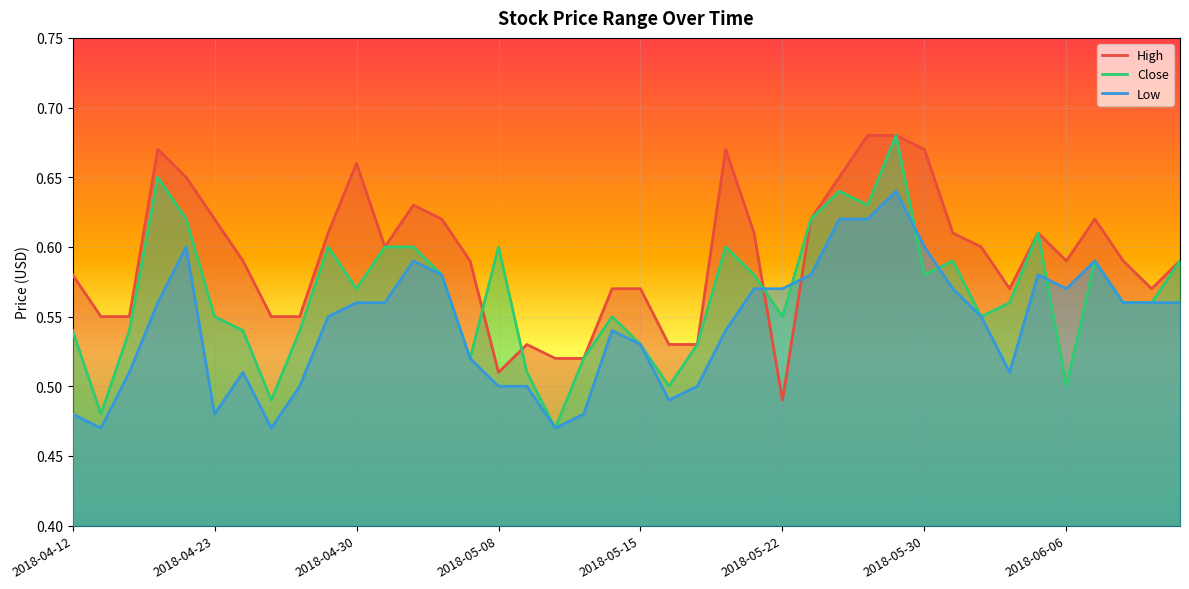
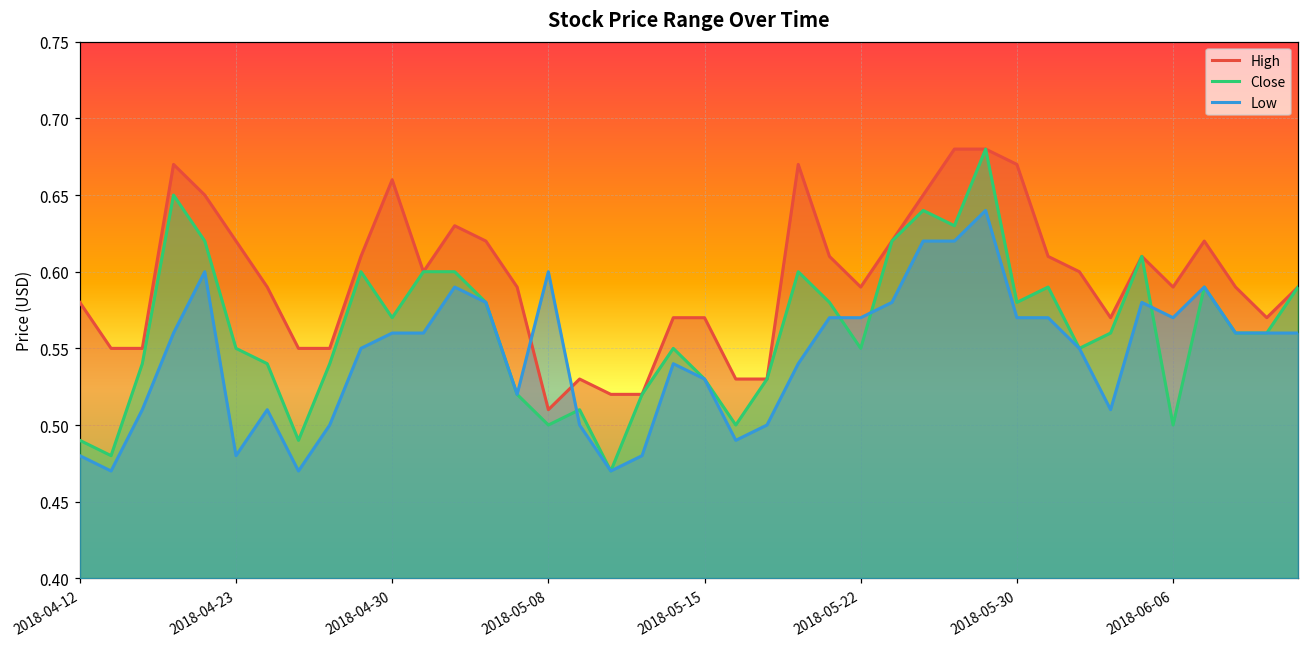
Close, 2018-04-12: 0.54 -> 0.49
Close, 2018-05-08: 0.6 -> 0.5
Low, 2018-05-08: 0.5 -> 0.6
High, 2018-05-22: 0.49 -> 0.59
Low, 2018-05-30: 0.60 -> 0.57
